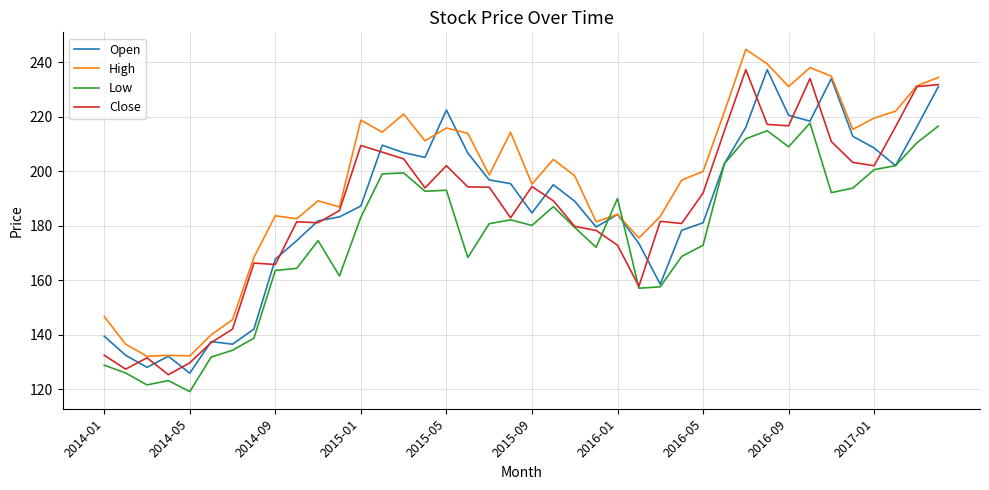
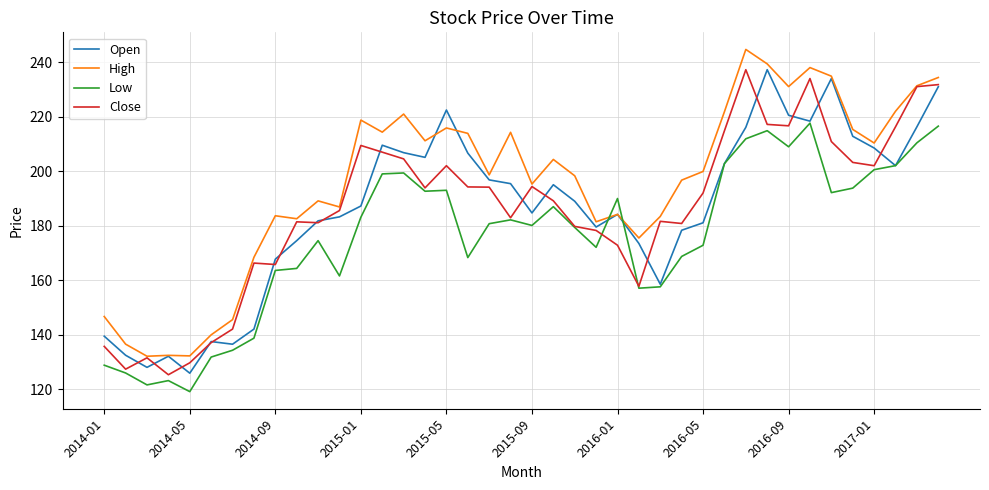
Close, 2014-01: 133 -> 136
High, 2017-01: 220 -> 210
